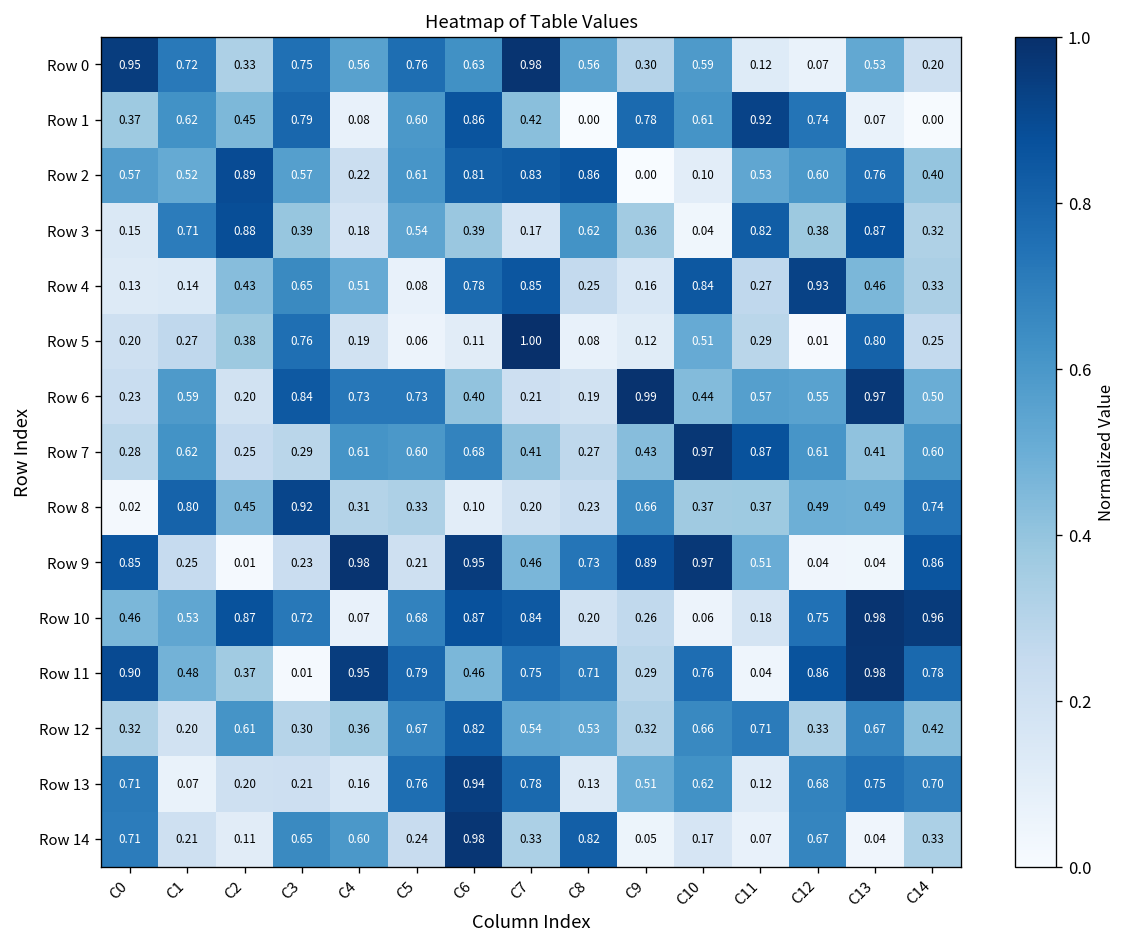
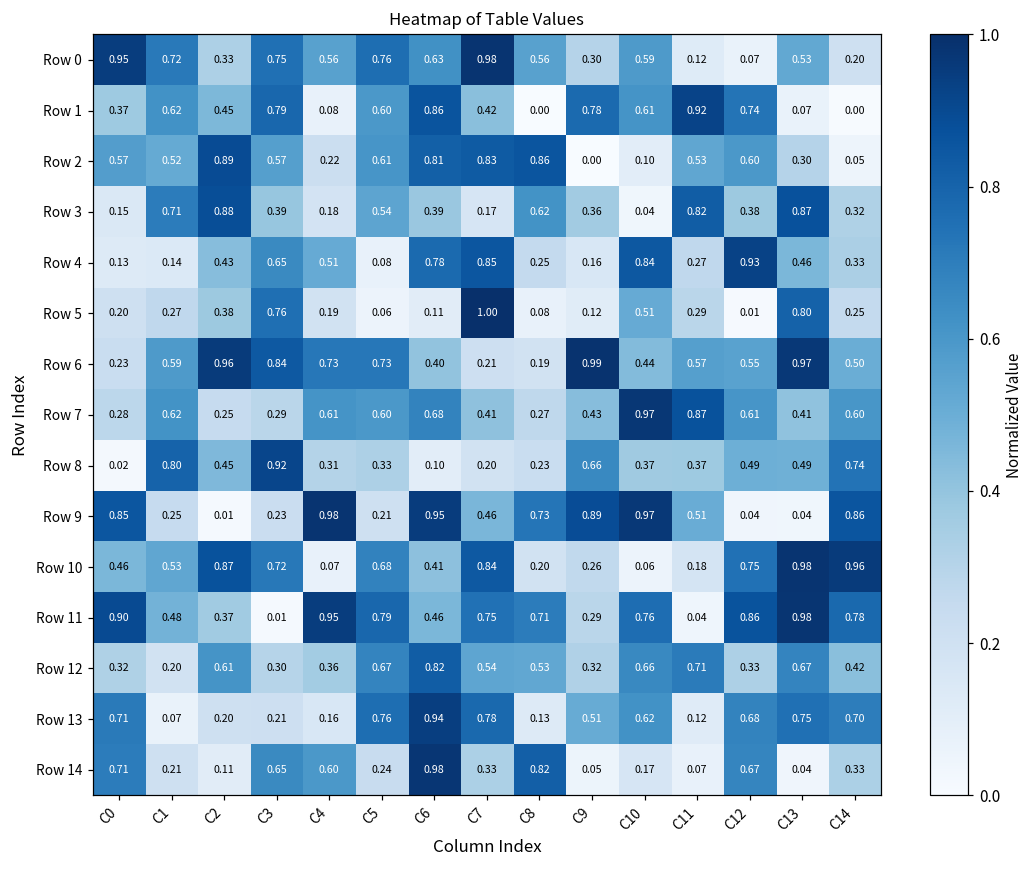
Row 2, C13: 0.76 -> 0.30
Row 2, C14: 0.40 -> 0.05
Row 6, C2: 0.20 -> 0.96
Row 10, C6: 0.87 -> 0.41
